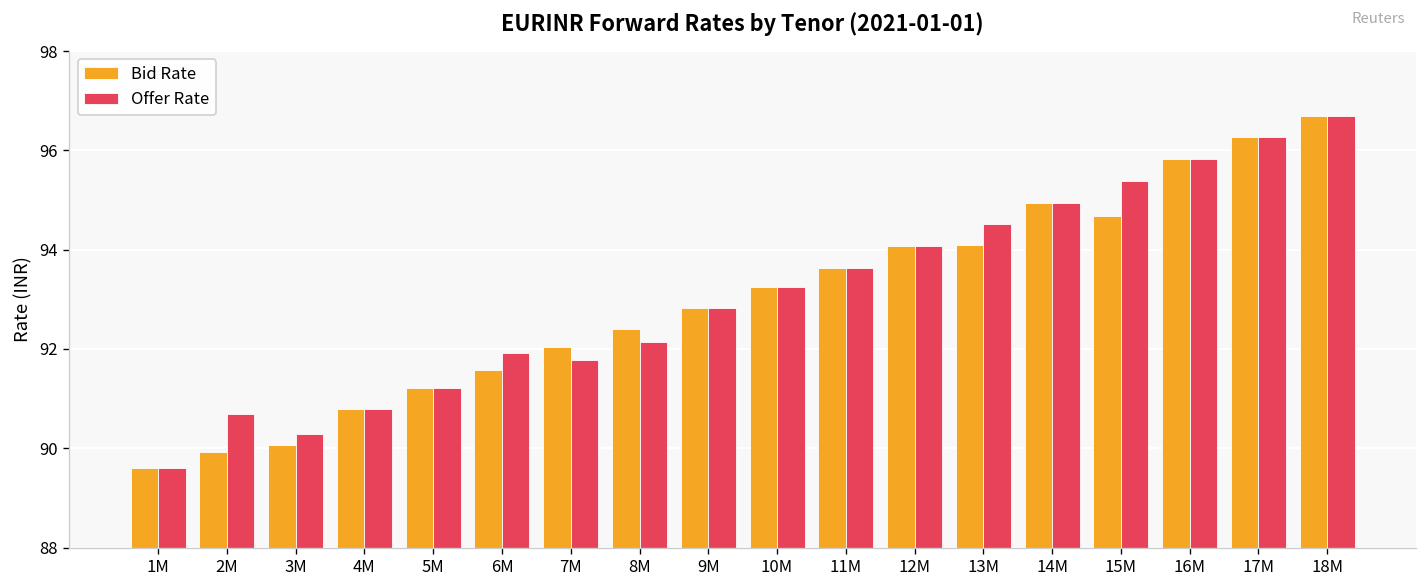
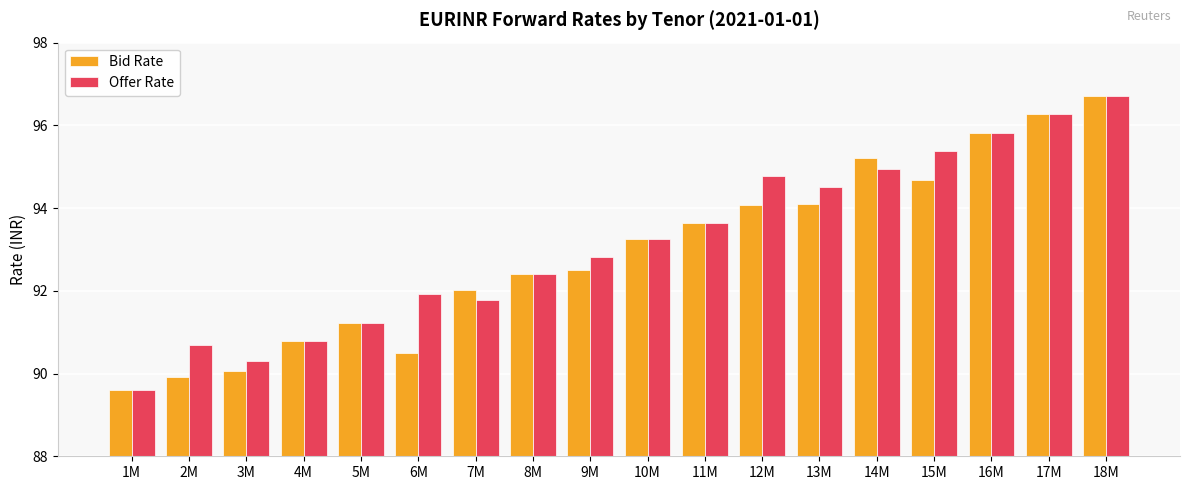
Bid Rate, 6M: 91.6 -> 90.5
Offer Rate, 8M: 92.1 -> 92.4
Bid Rate, 9M: 92.8 -> 92.5
Offer Rate, 12M: 94.1 -> 94.8
Bid Rate, 14M: 94.9 -> 95.2
